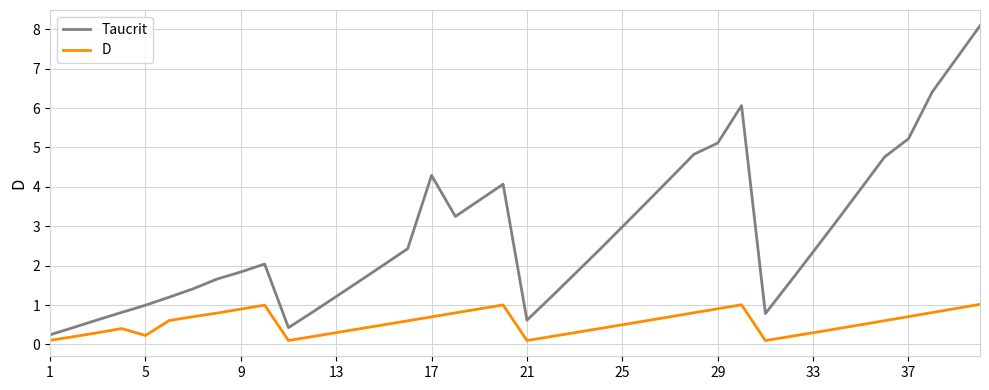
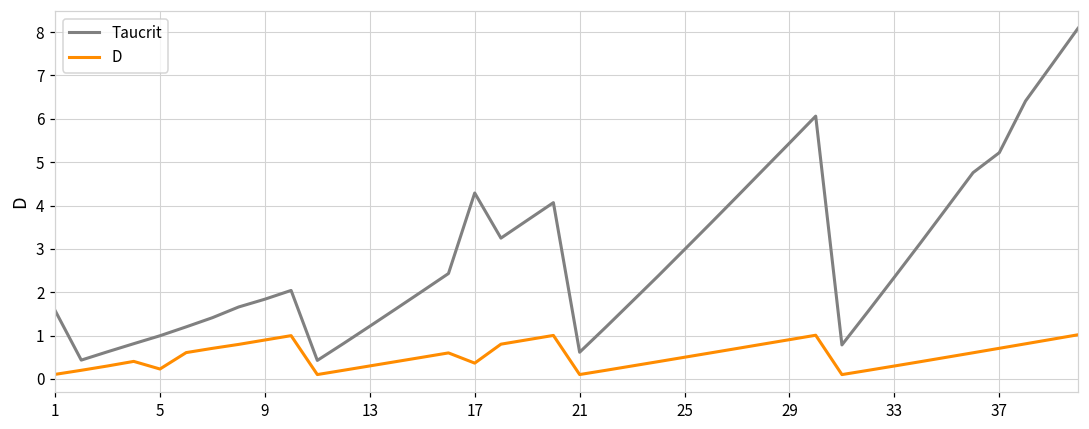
Taucrit, 1: 0.2 -> 1.6
D, 17: 0.7 -> 0.4
Taucrit, 29: 5.1 -> 5.4
